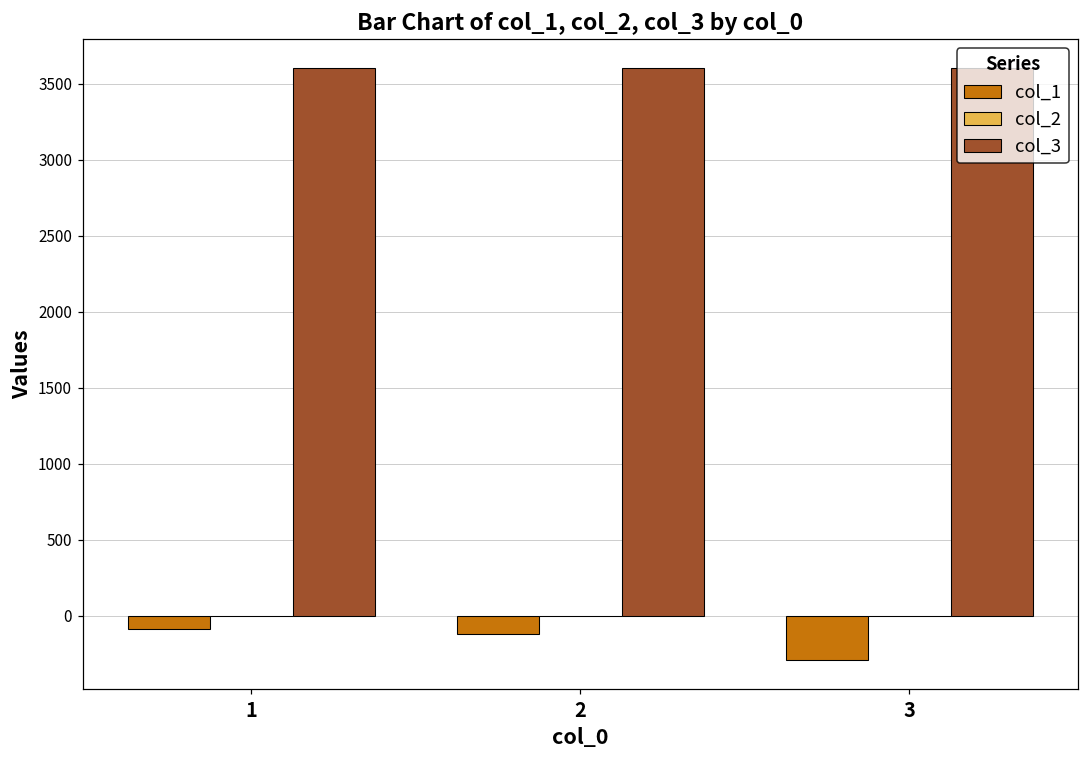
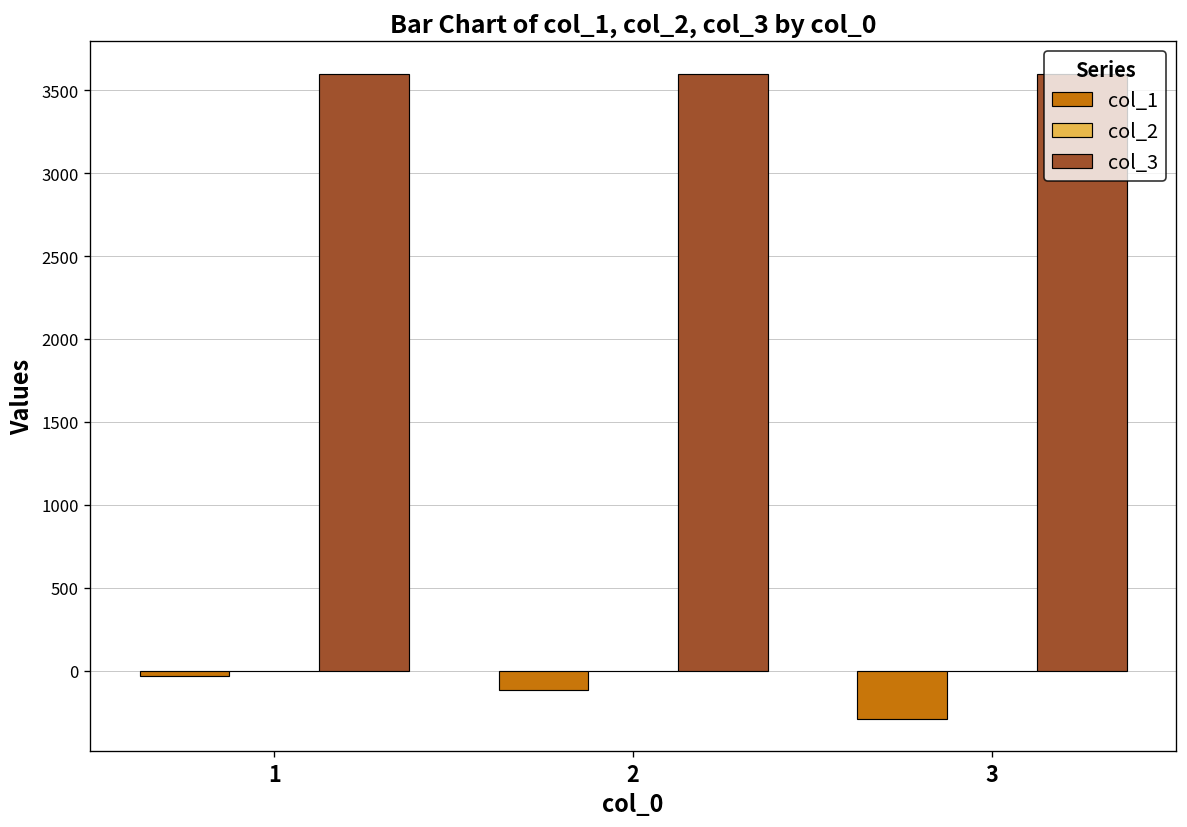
col_1, 1: -90 -> -30
